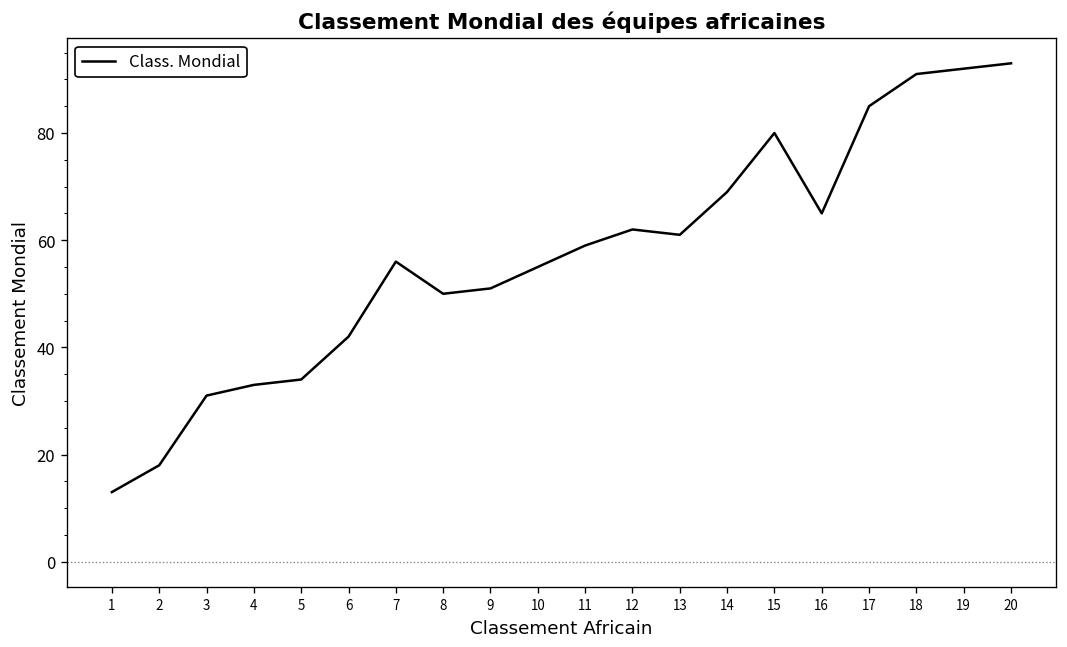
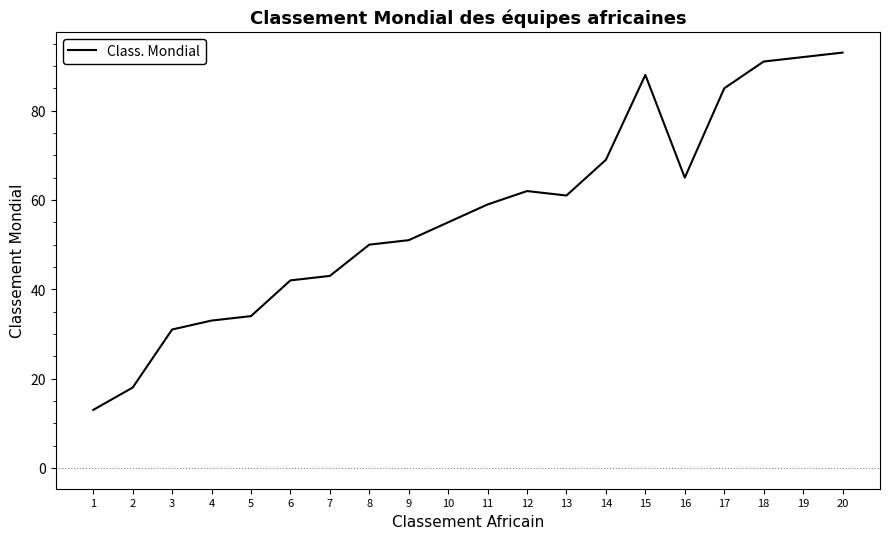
7: 56 -> 43
15: 80 -> 88
